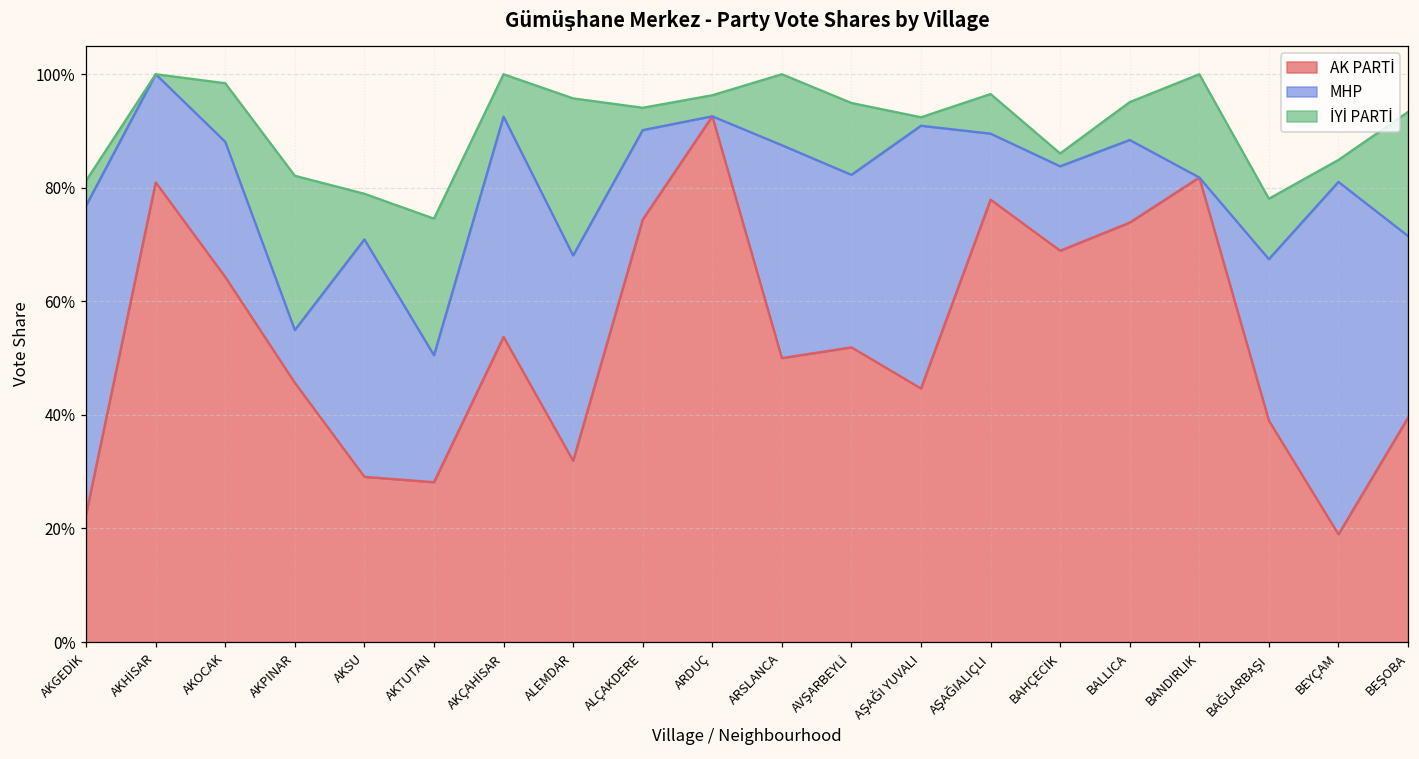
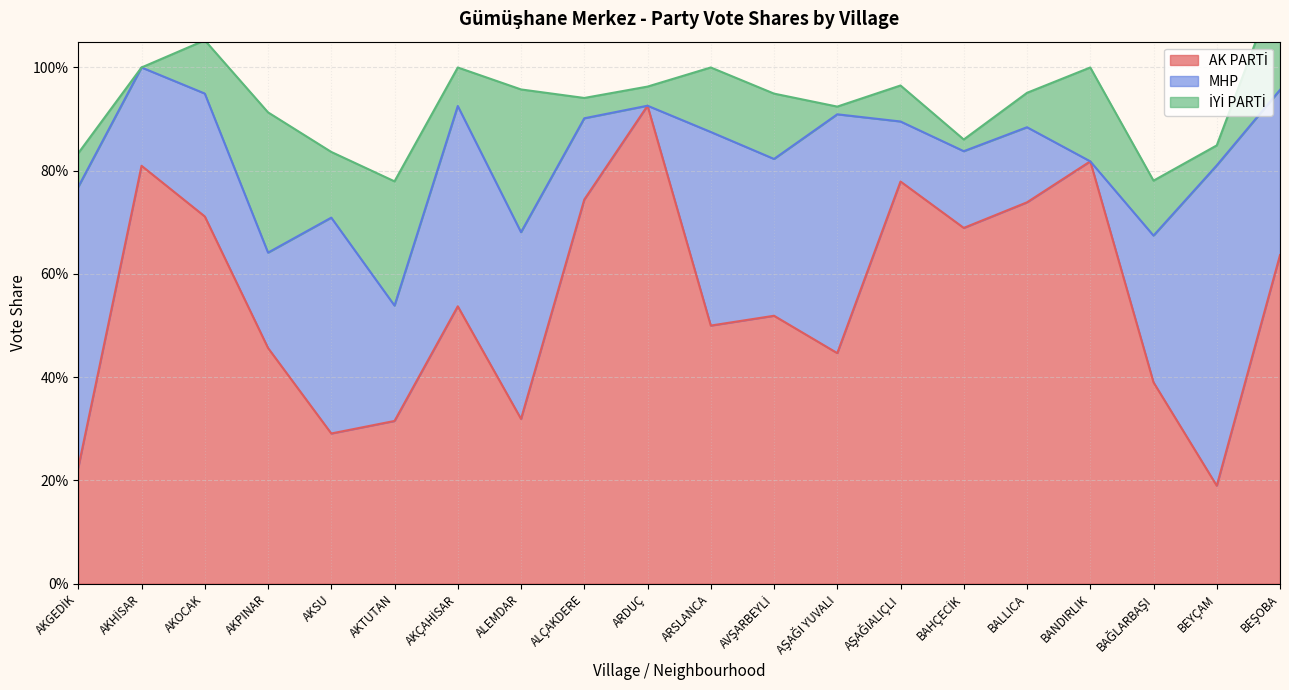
İYİ PARTİ, AKGEDİK: 4% -> 7%
AK PARTİ, AKOCAK: 64% -> 71%
MHP, AKPINAR: 9% -> 18%
İYİ PARTİ, AKSU: 8% -> 13%
AK PARTİ, AKTUTAN: 28% -> 32%
AK PARTİ, BEŞOBA: 39% -> 64%
